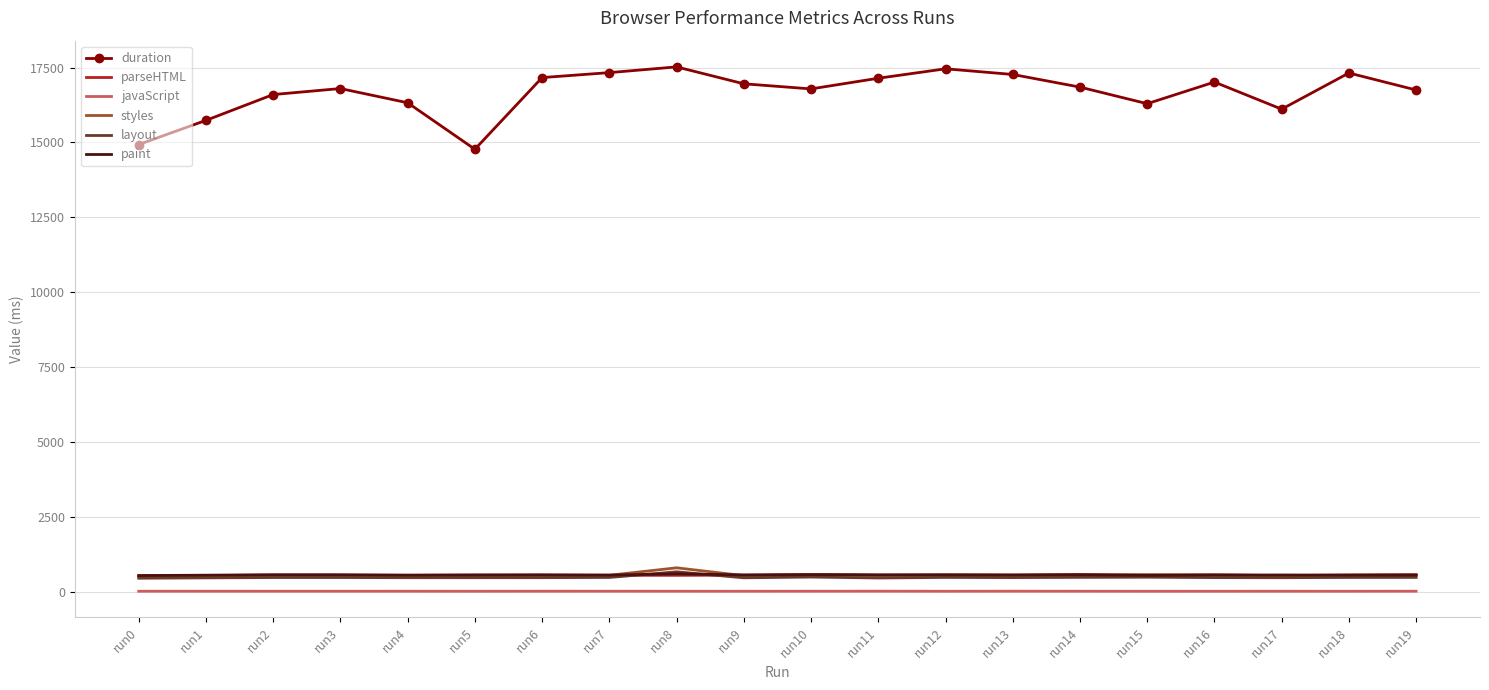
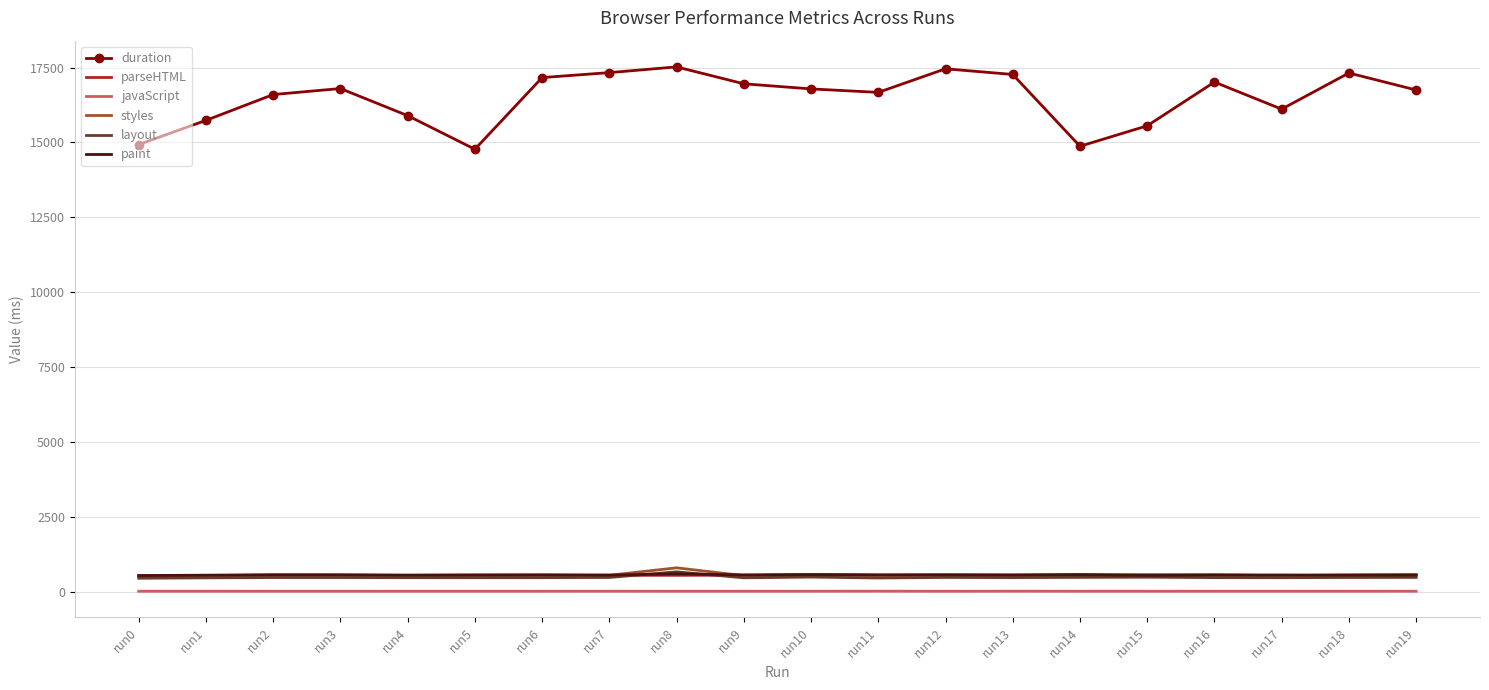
duration, run4: 16300 -> 15900
duration, run11: 17100 -> 16700
duration, run14: 16800 -> 14900
duration, run15: 16300 -> 15600
